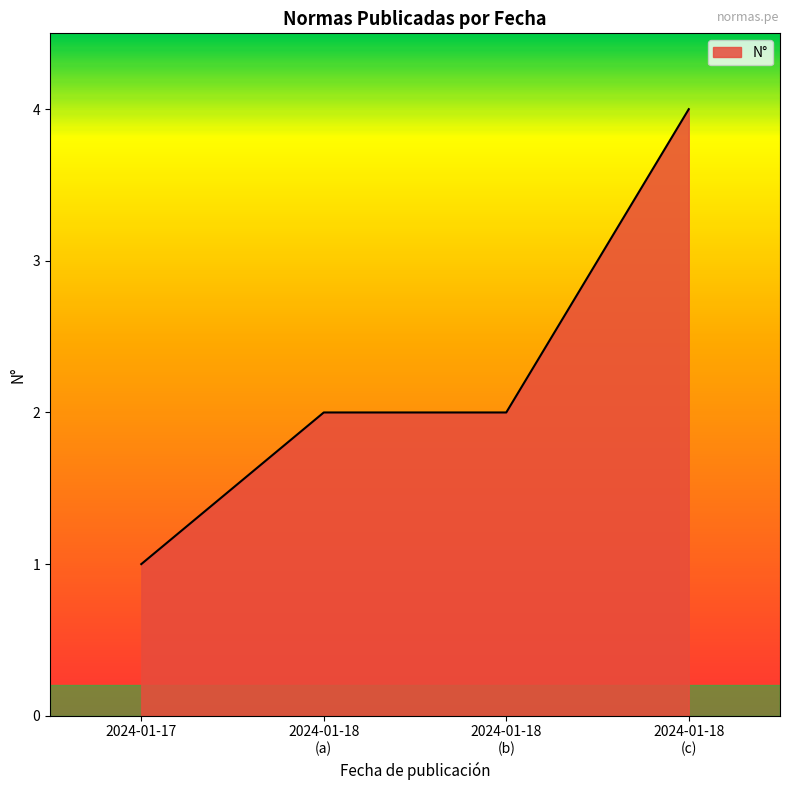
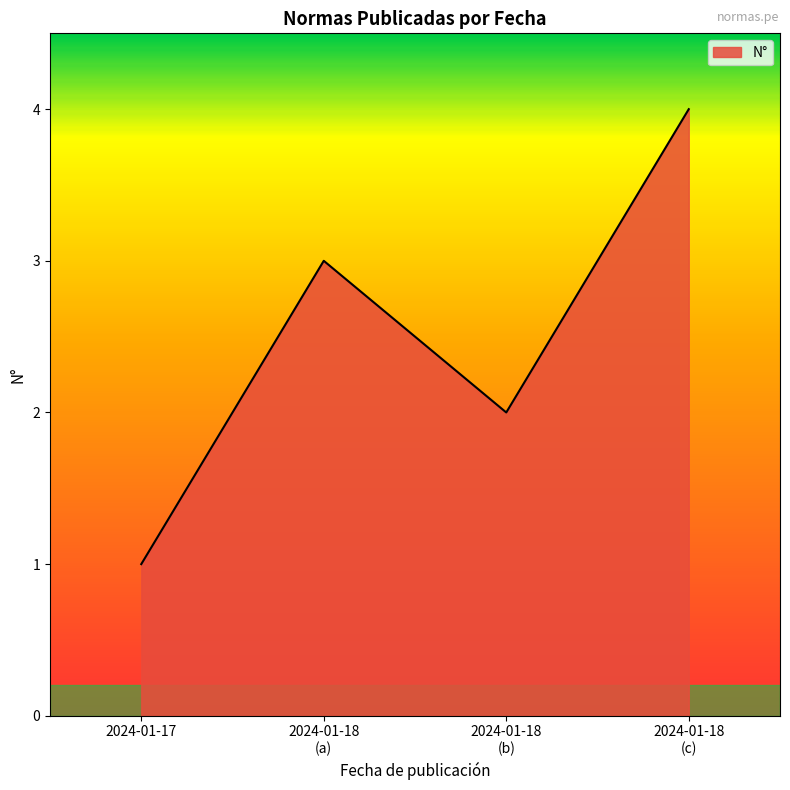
2024-01-18 (a): 2 -> 3
